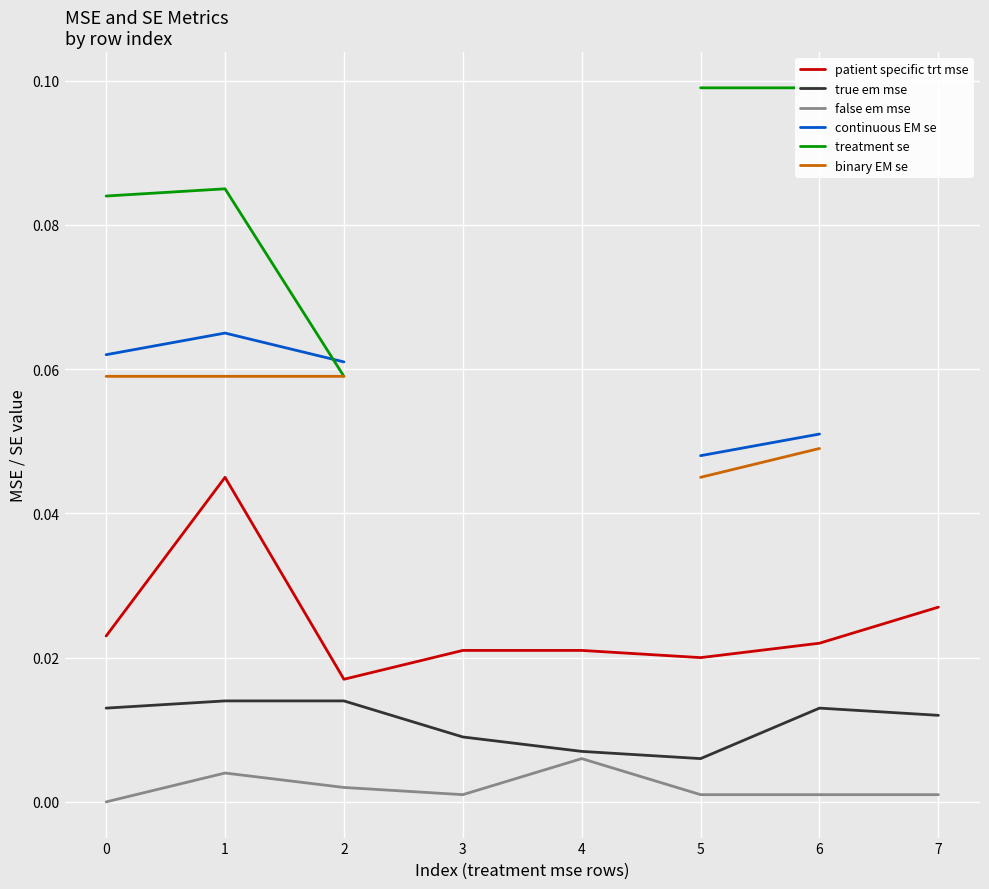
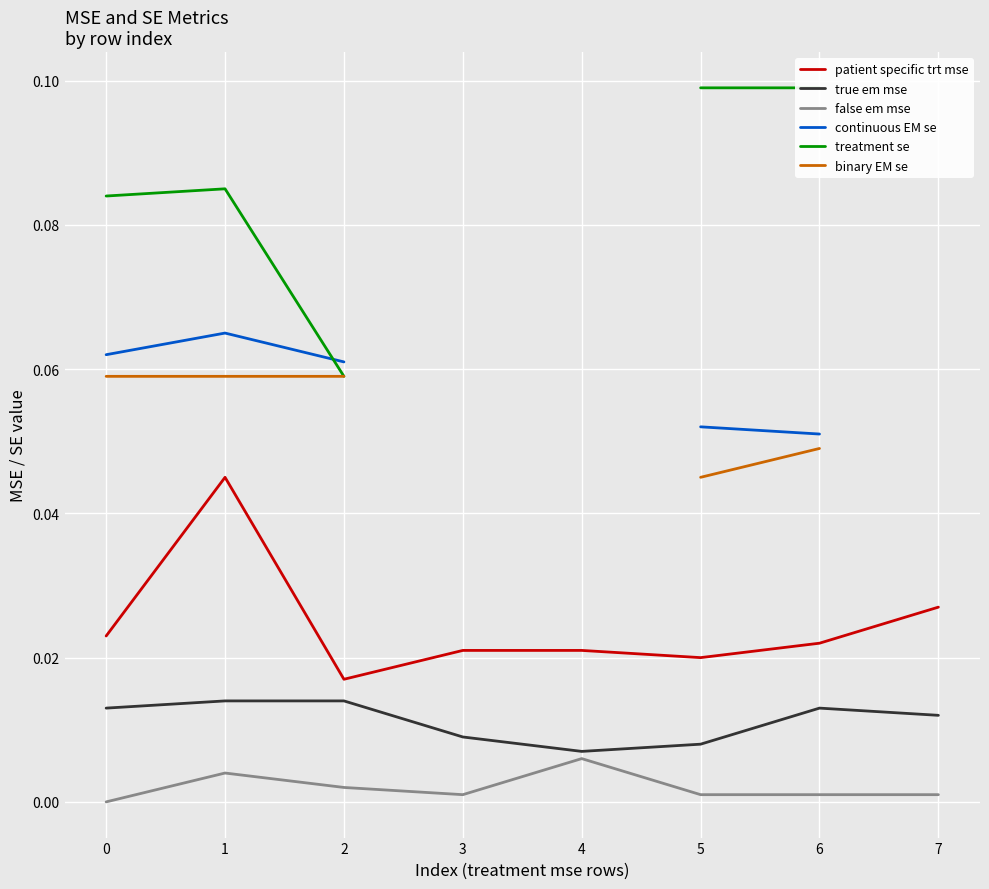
true em mse, 5: 0.006 -> 0.008
continuous EM se, 5: 0.048 -> 0.052
